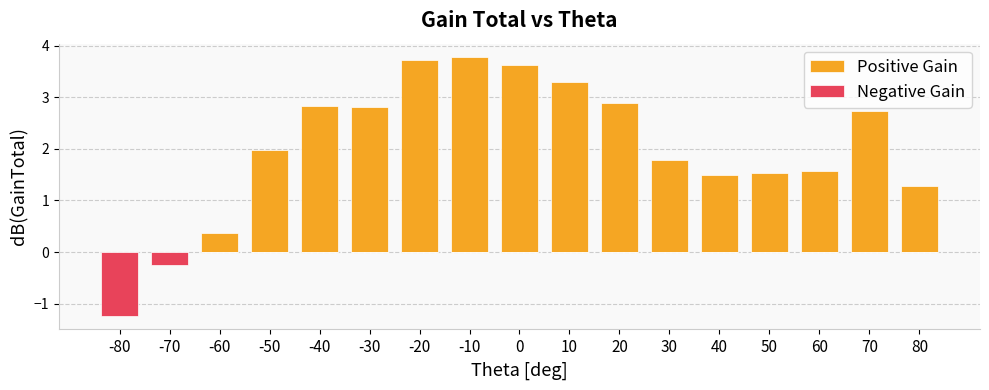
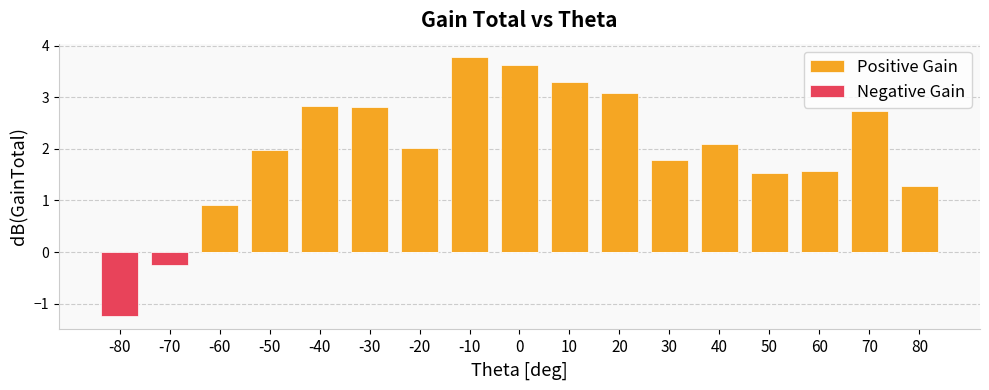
Positive Gain, -60: 0.4 -> 0.9
Positive Gain, -20: 3.7 -> 2.0
Positive Gain, 20: 2.9 -> 3.1
Positive Gain, 40: 1.5 -> 2.1
